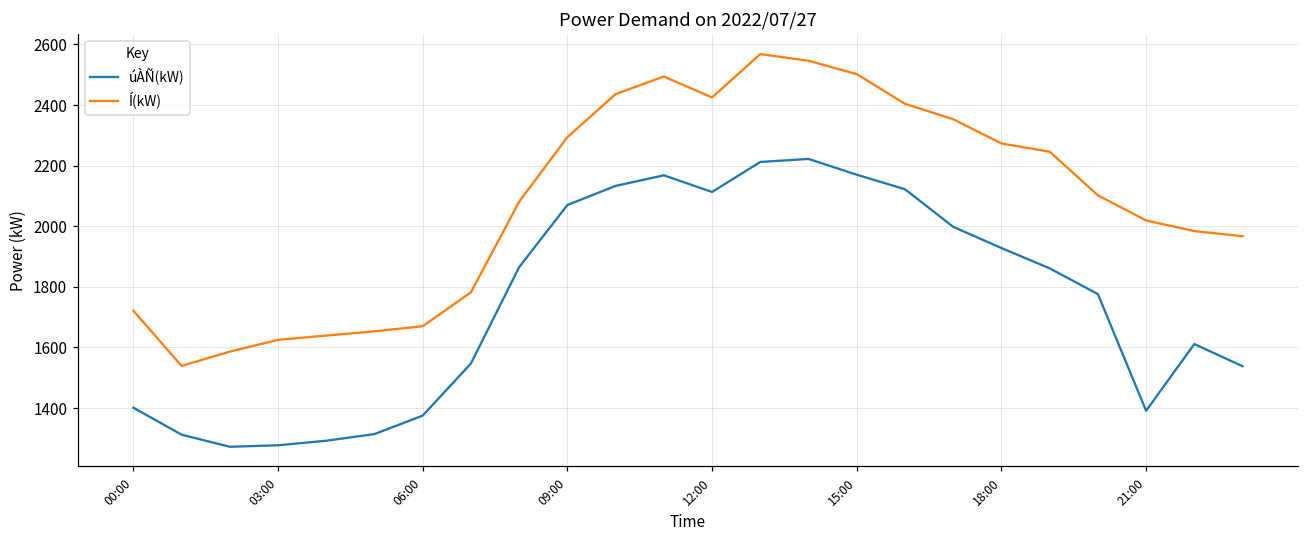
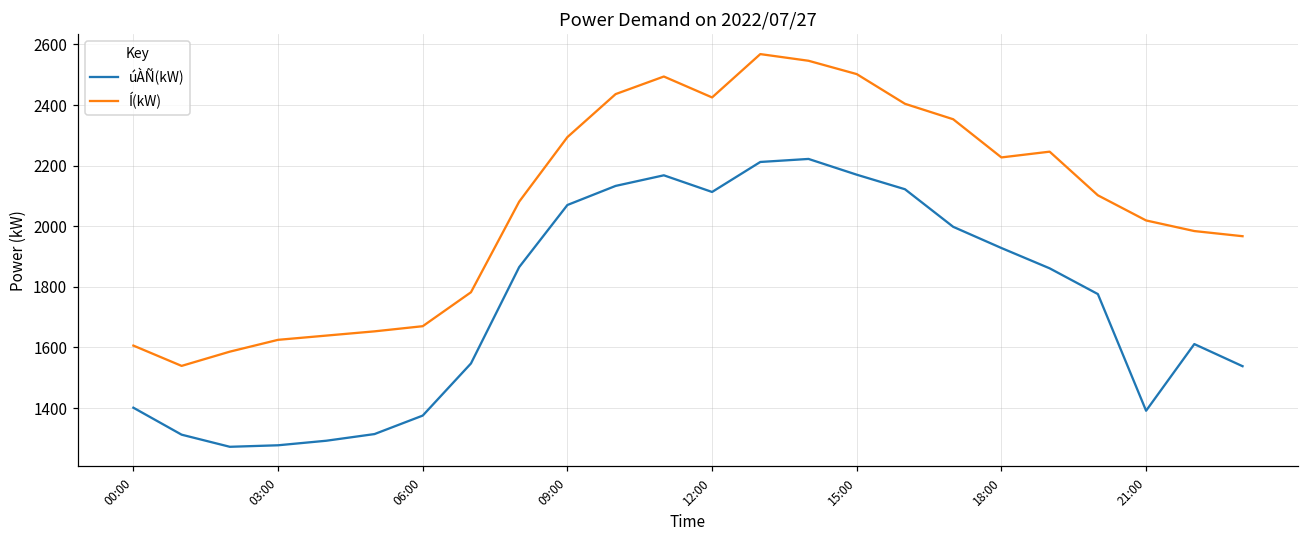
Í(kW), 00:00: 1720 -> 1610
Í(kW), 18:00: 2270 -> 2230
